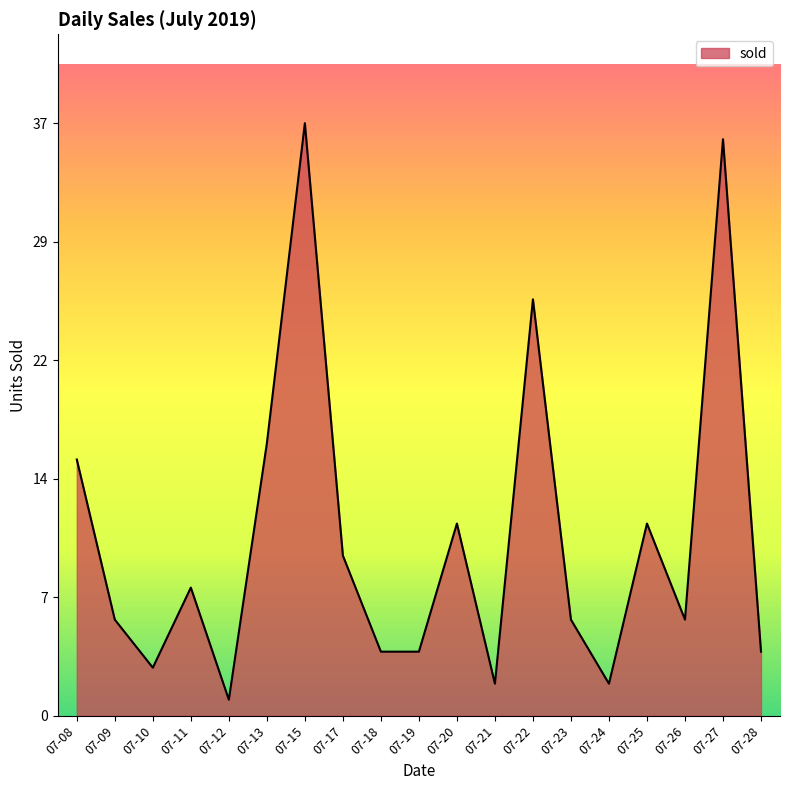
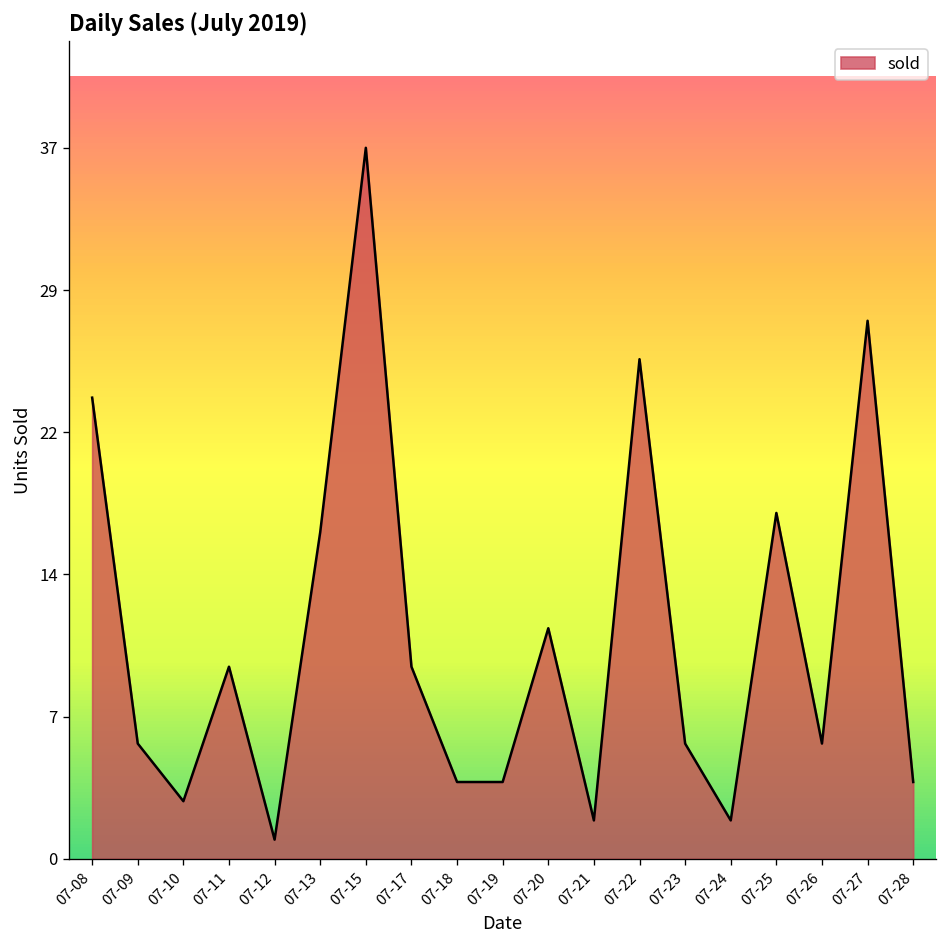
07-08: 16 -> 24
07-11: 8 -> 10
07-25: 12 -> 18
07-27: 36 -> 28
